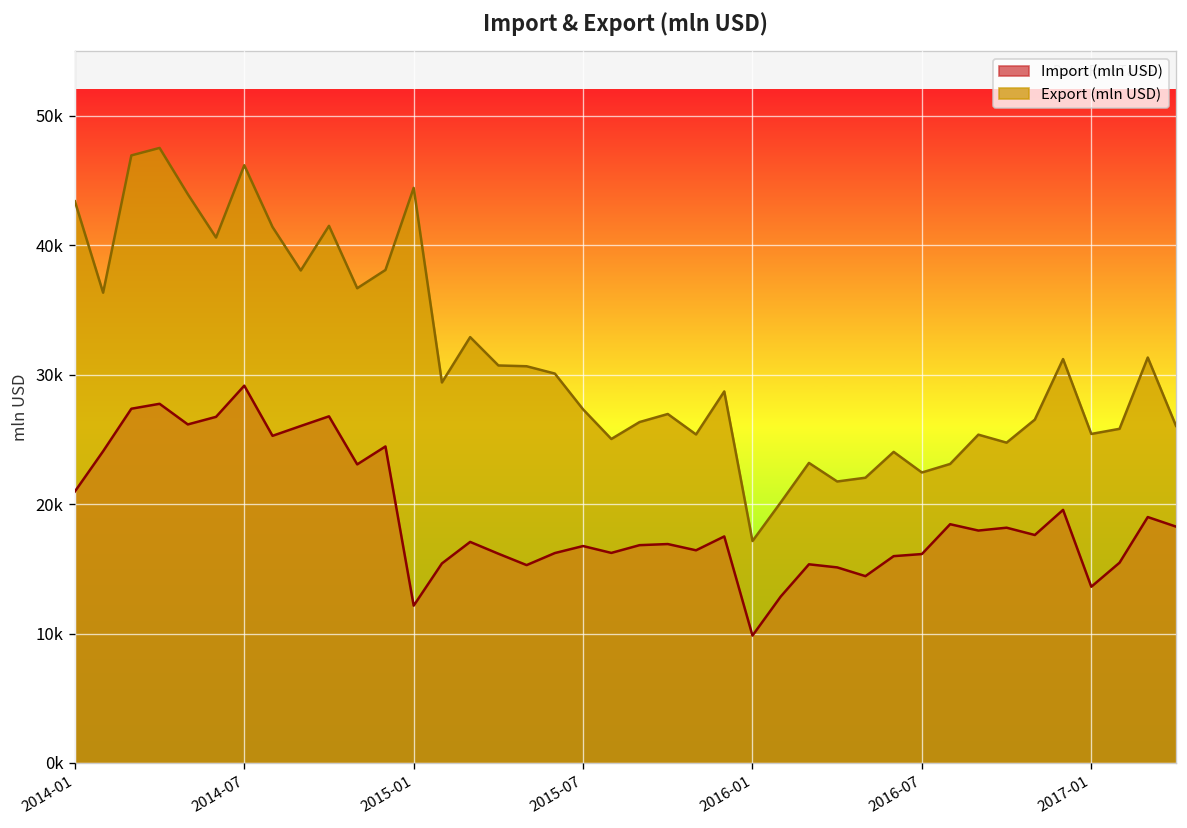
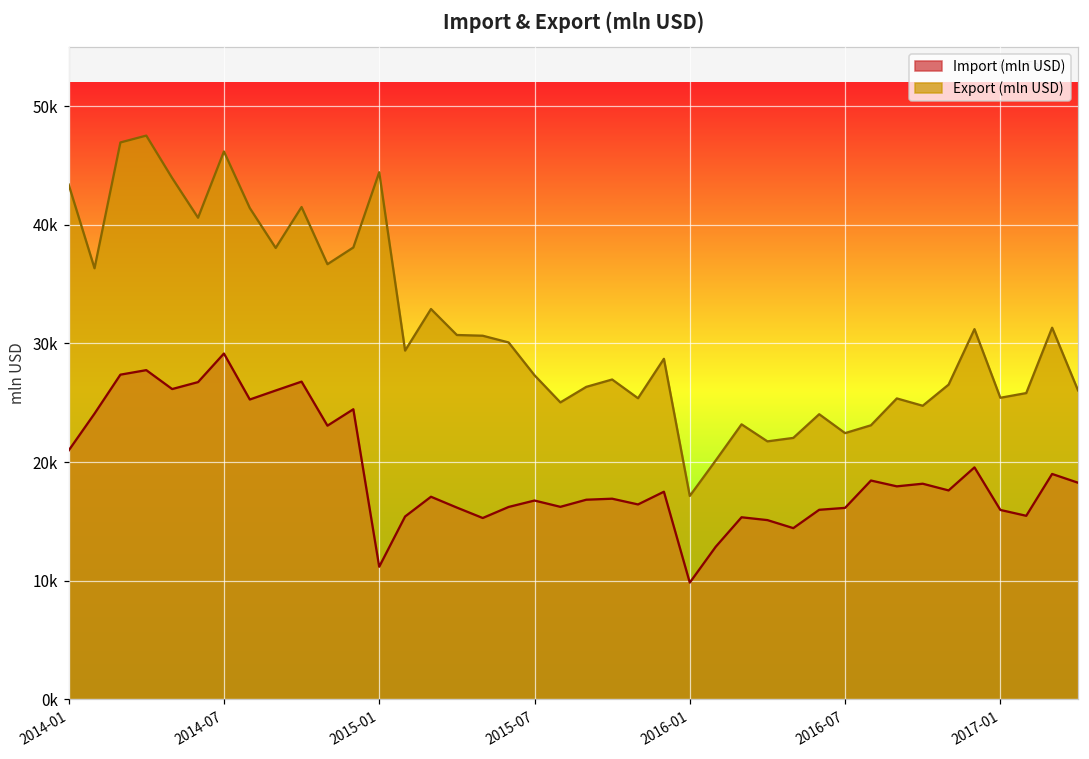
Import (mln USD), 2015-01: 12200 -> 11200
Import (mln USD), 2017-01: 13600 -> 16000
